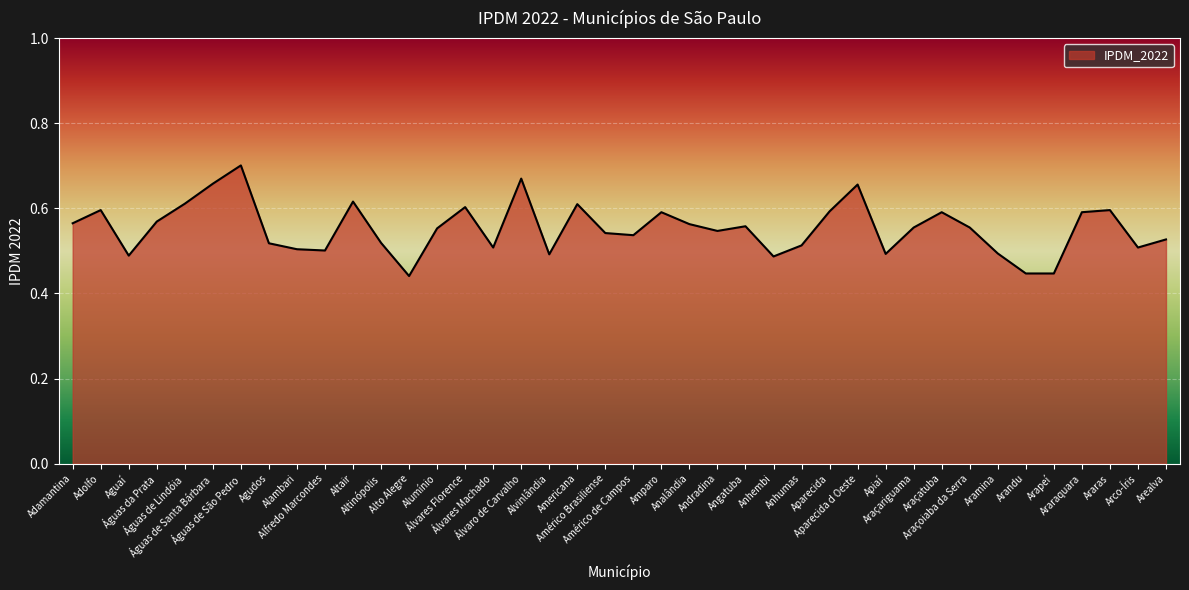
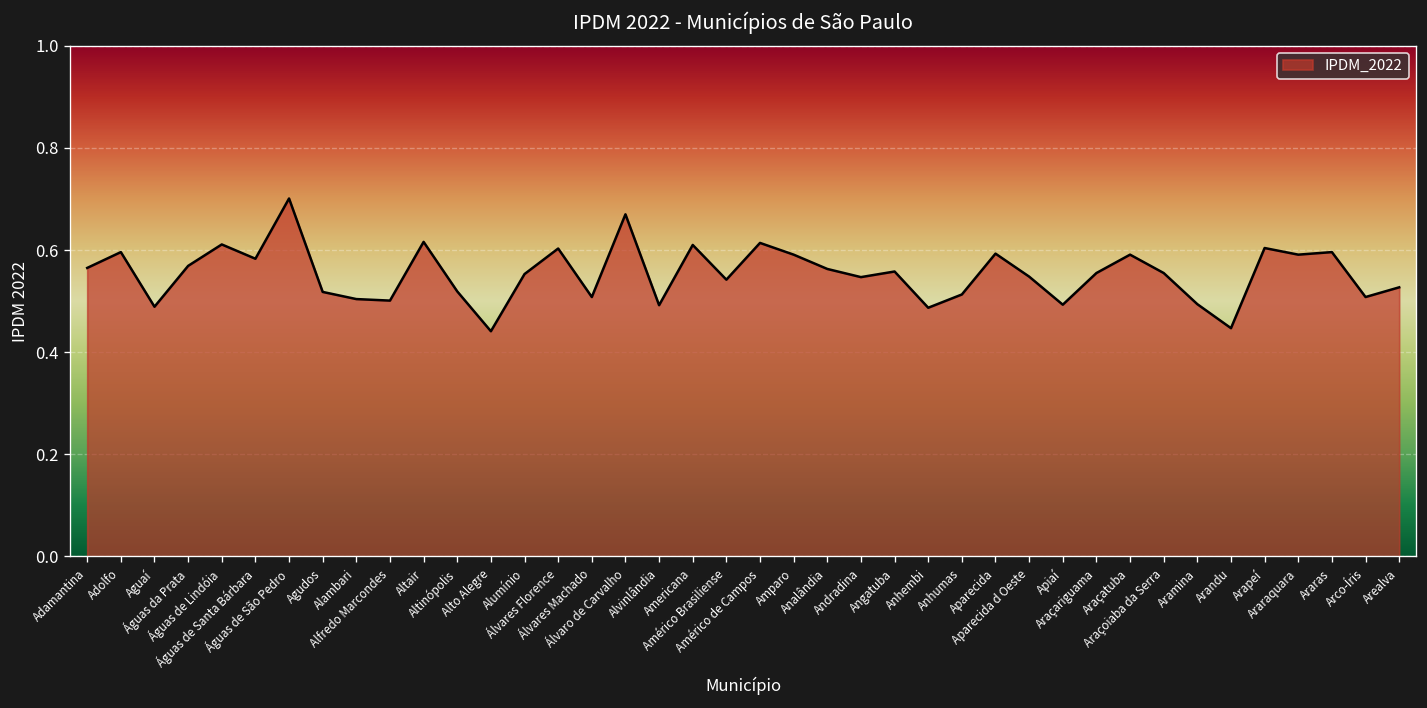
Águas de Santa Bárbara: 0.66 -> 0.58
Américo de Campos: 0.54 -> 0.61
Aparecida d Oeste: 0.66 -> 0.55
Arapeí: 0.45 -> 0.60
